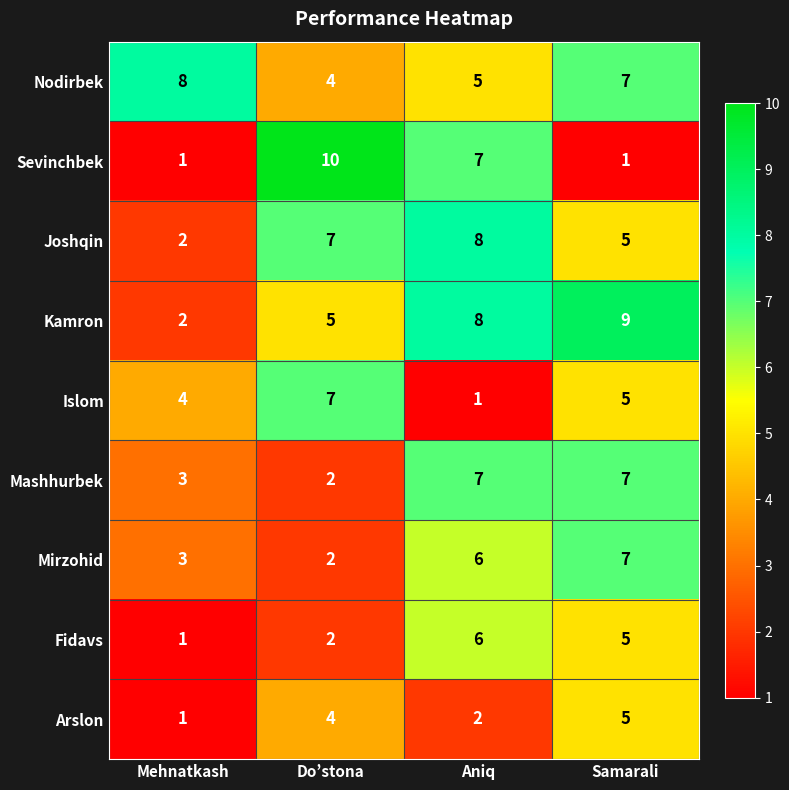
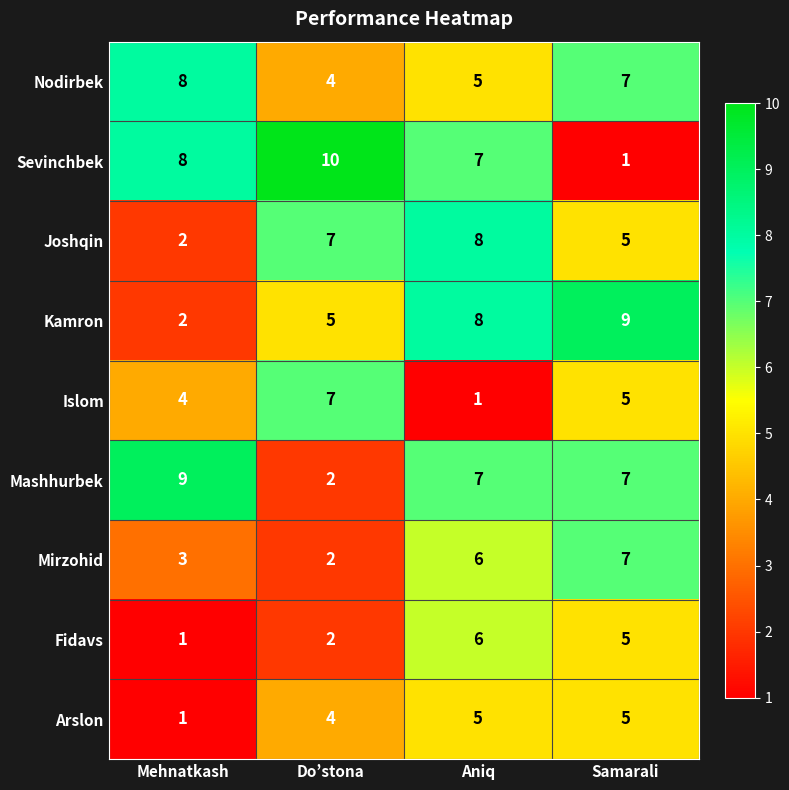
Sevinchbek, Mehnatkash: 1 -> 8
Mashhurbek, Mehnatkash: 3 -> 9
Arslon, Aniq: 2 -> 5
